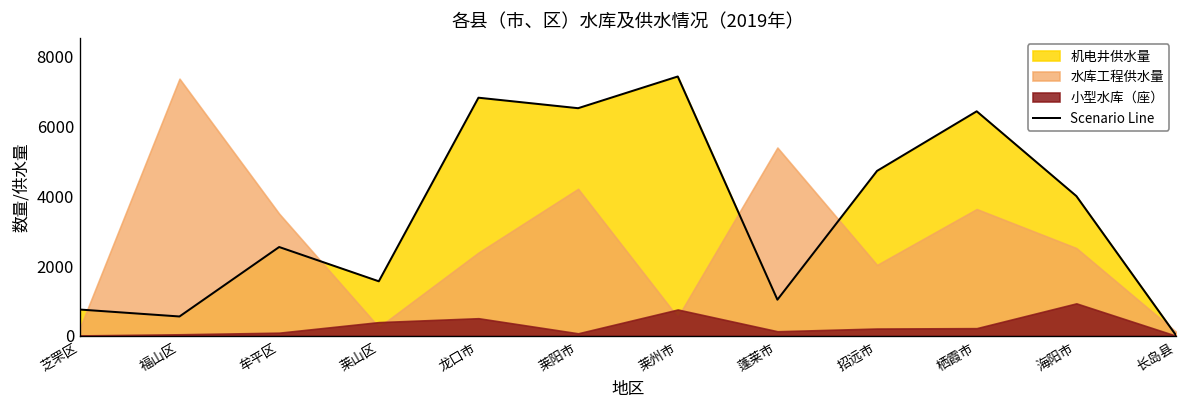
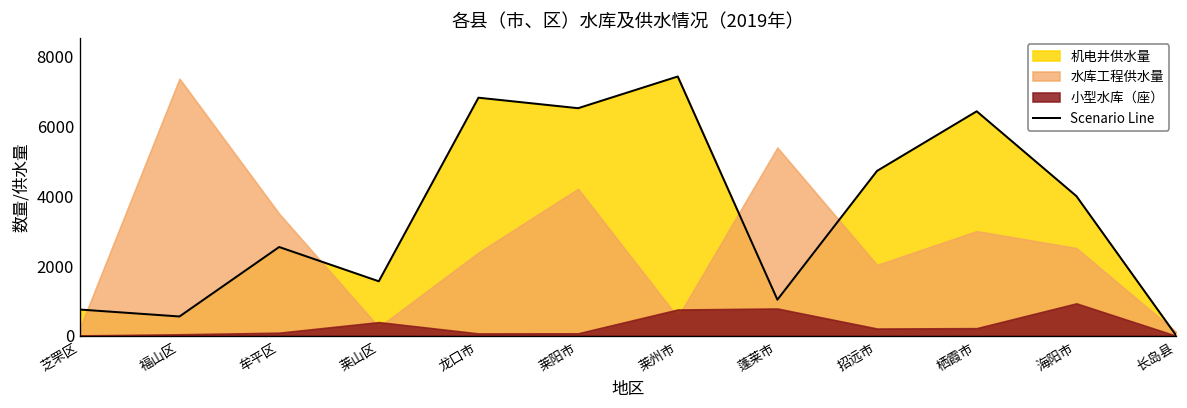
小型水库（座）, 龙口市: 500 -> 100
小型水库（座）, 蓬莱市: 100 -> 800
水库工程供水量, 栖霞市: 3600 -> 3000
